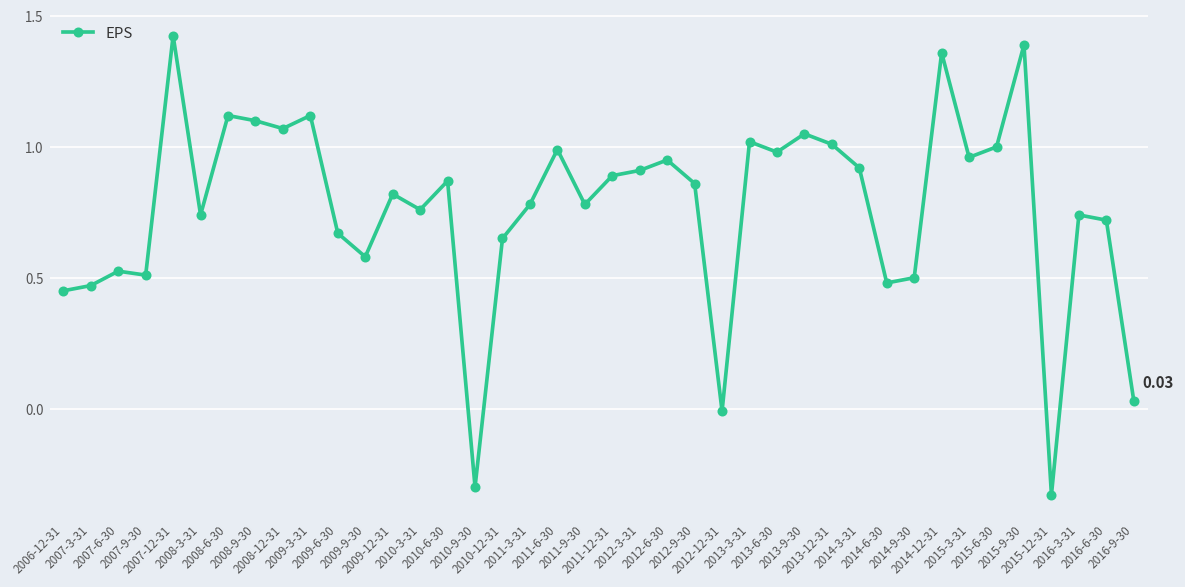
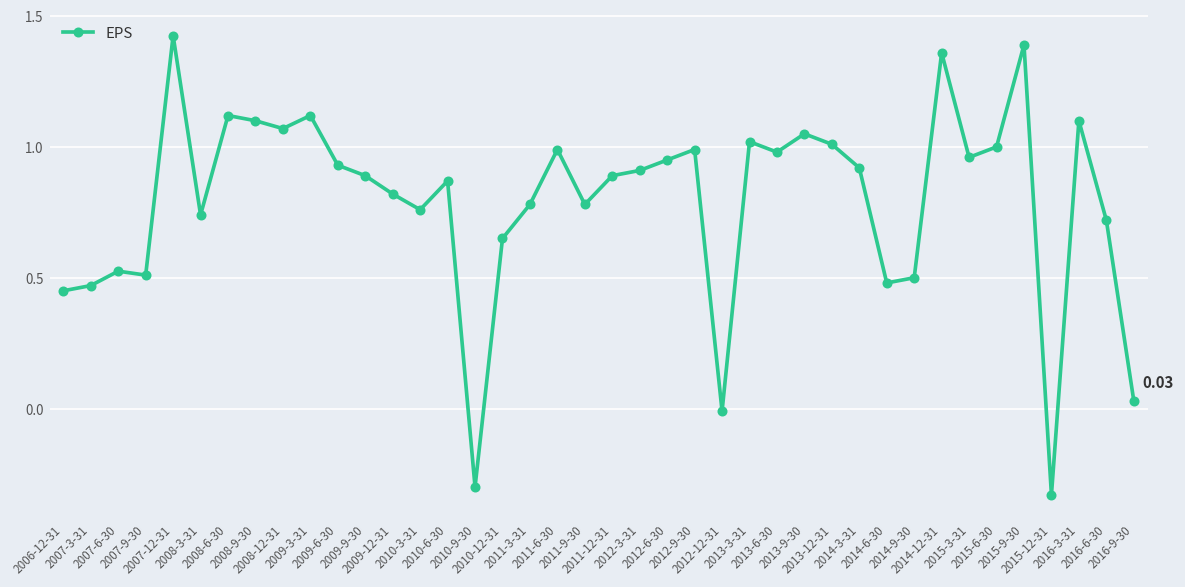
2009-6-30: 0.67 -> 0.93
2009-9-30: 0.58 -> 0.89
2012-9-30: 0.86 -> 0.99
2016-3-31: 0.74 -> 1.10
